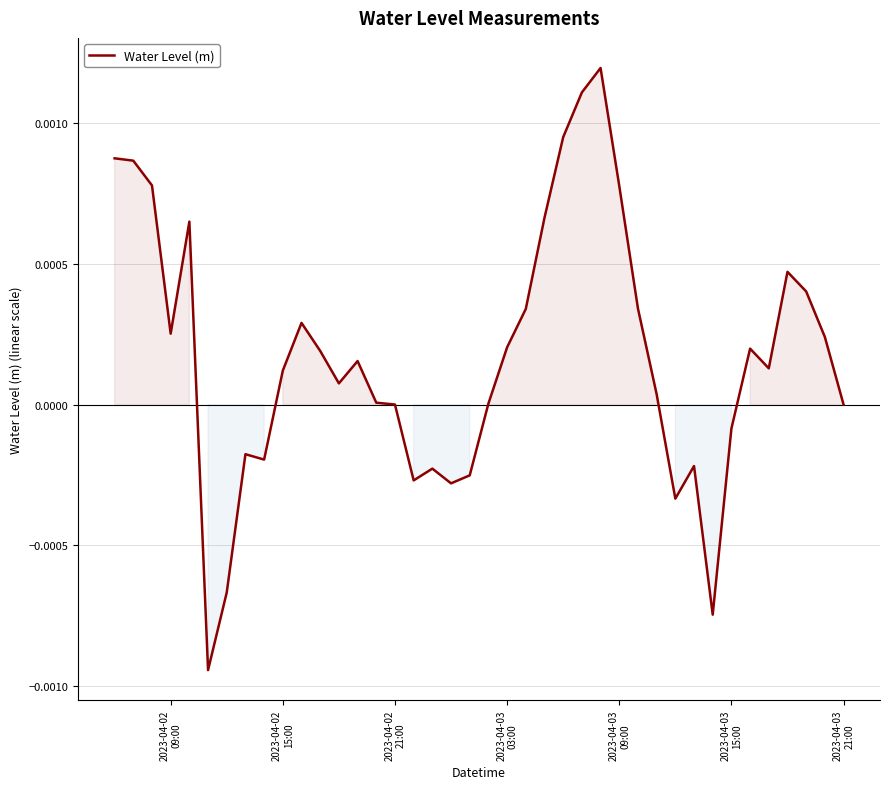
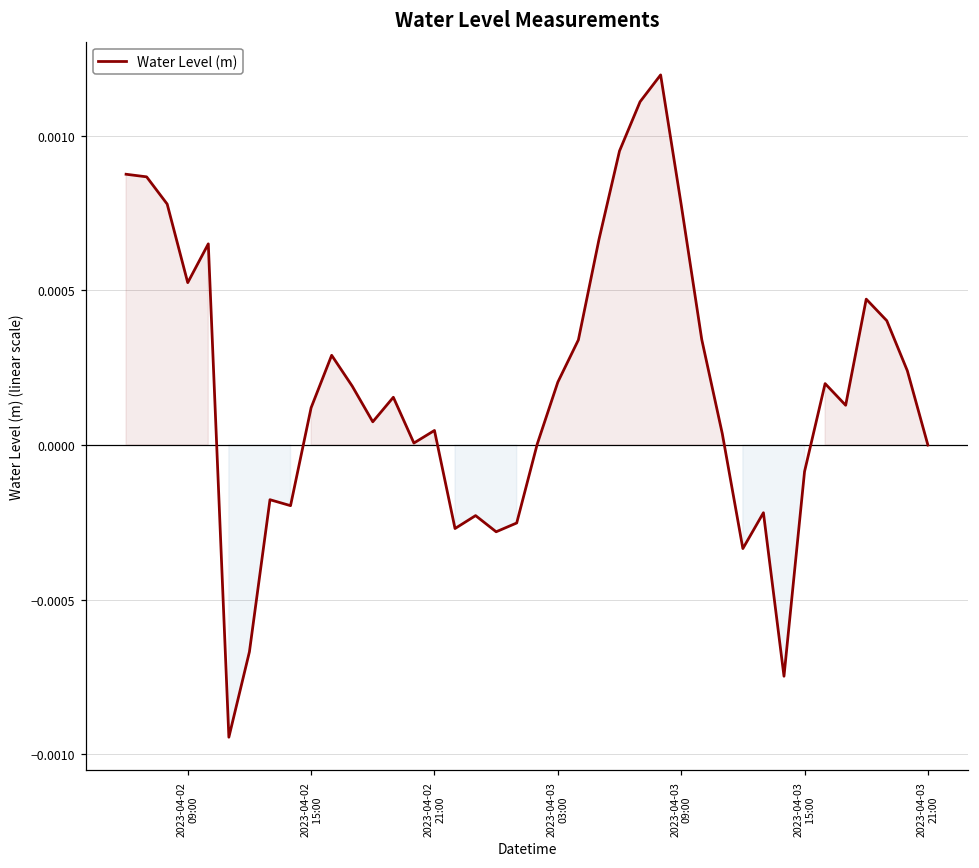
2023-04-02 09:00: 0.00025 -> 0.00053
2023-04-02 21:00: 0.00000 -> 0.00005
